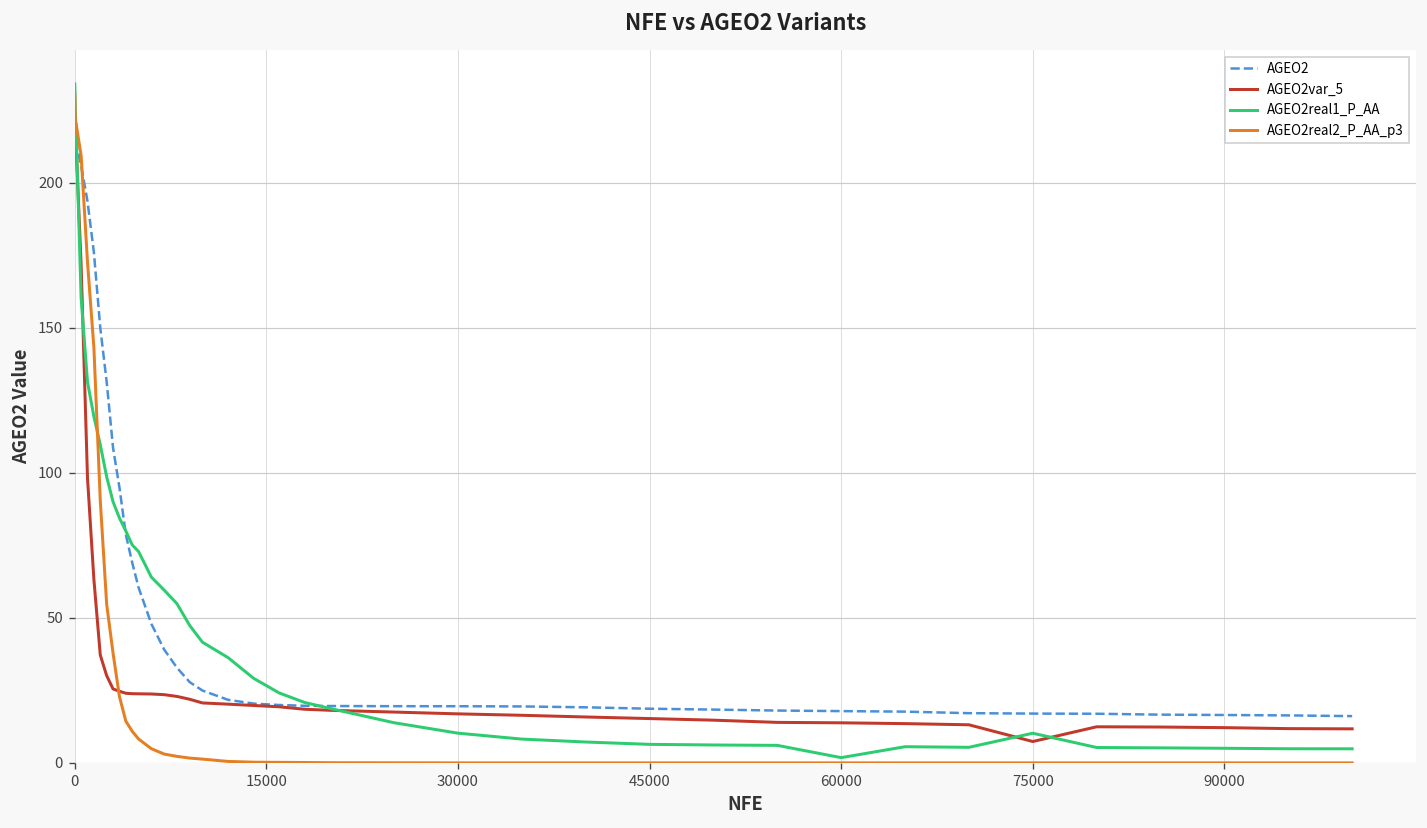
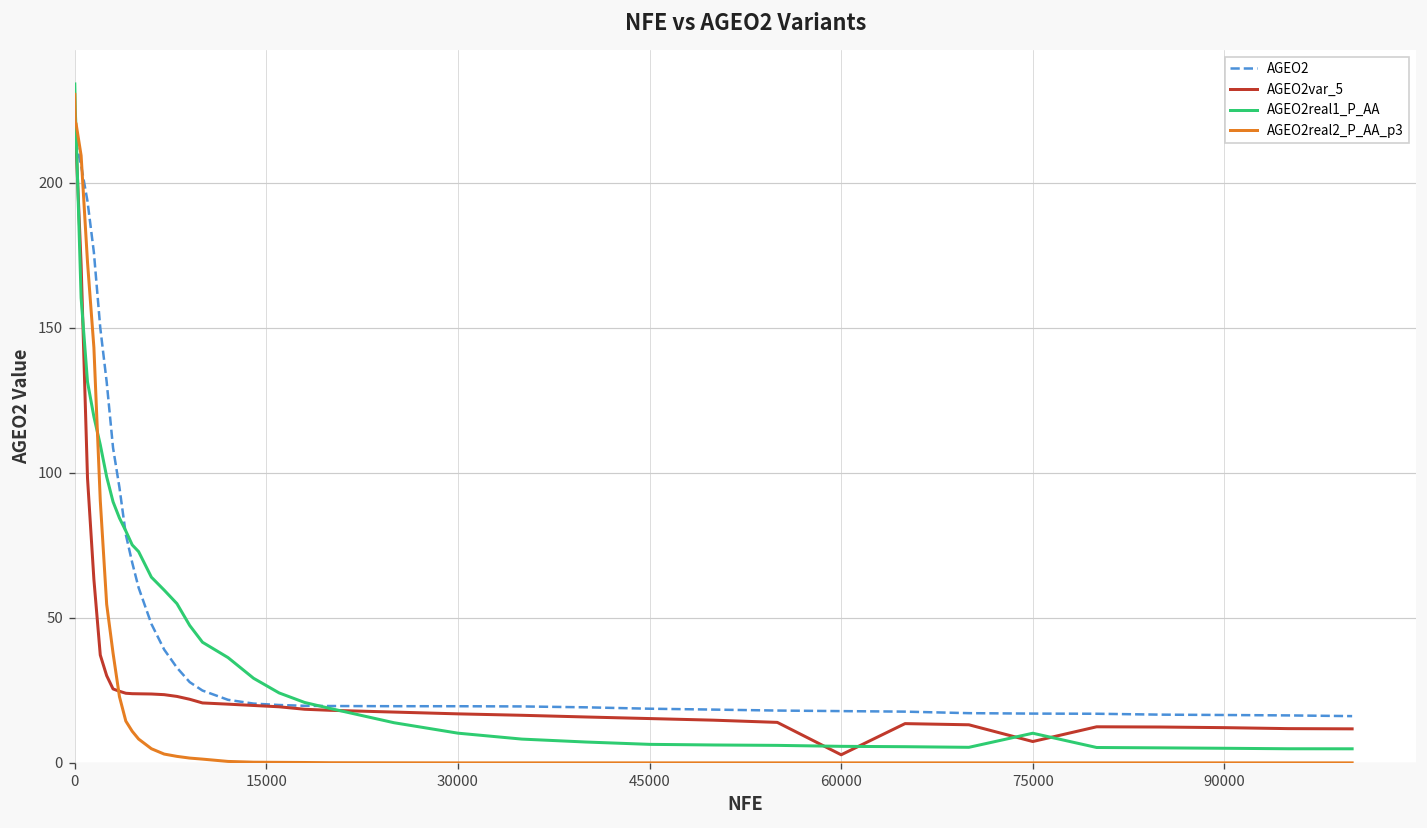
AGEO2var_5, 60000: 14 -> 3
AGEO2real1_P_AA, 60000: 2 -> 6
